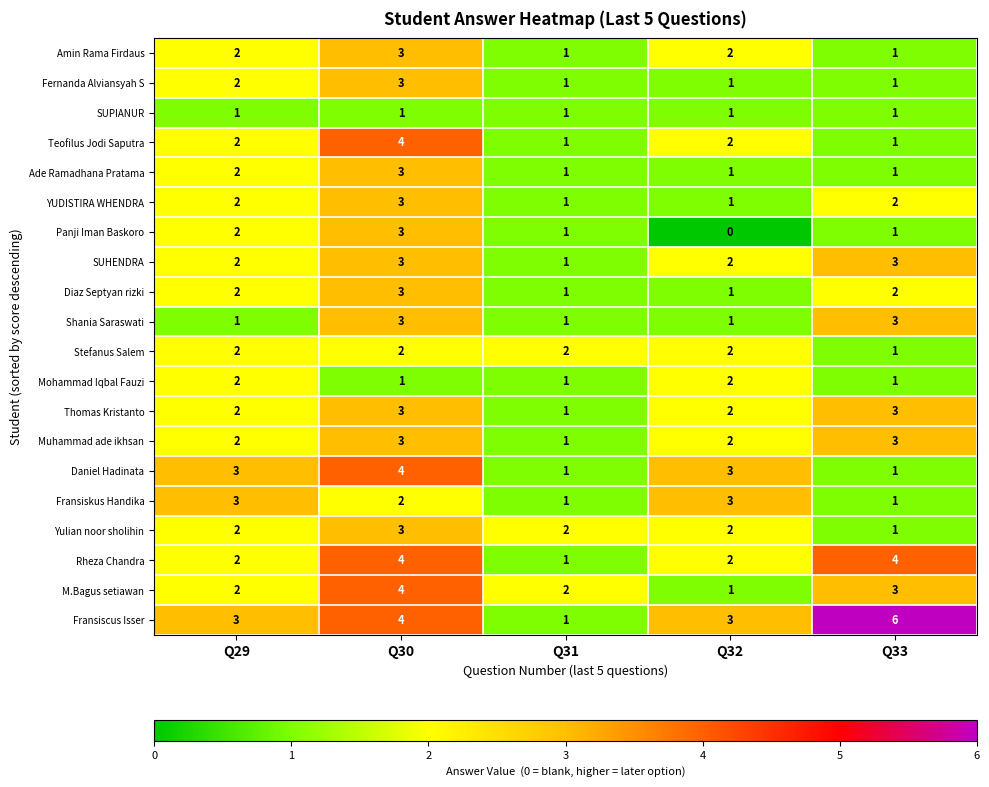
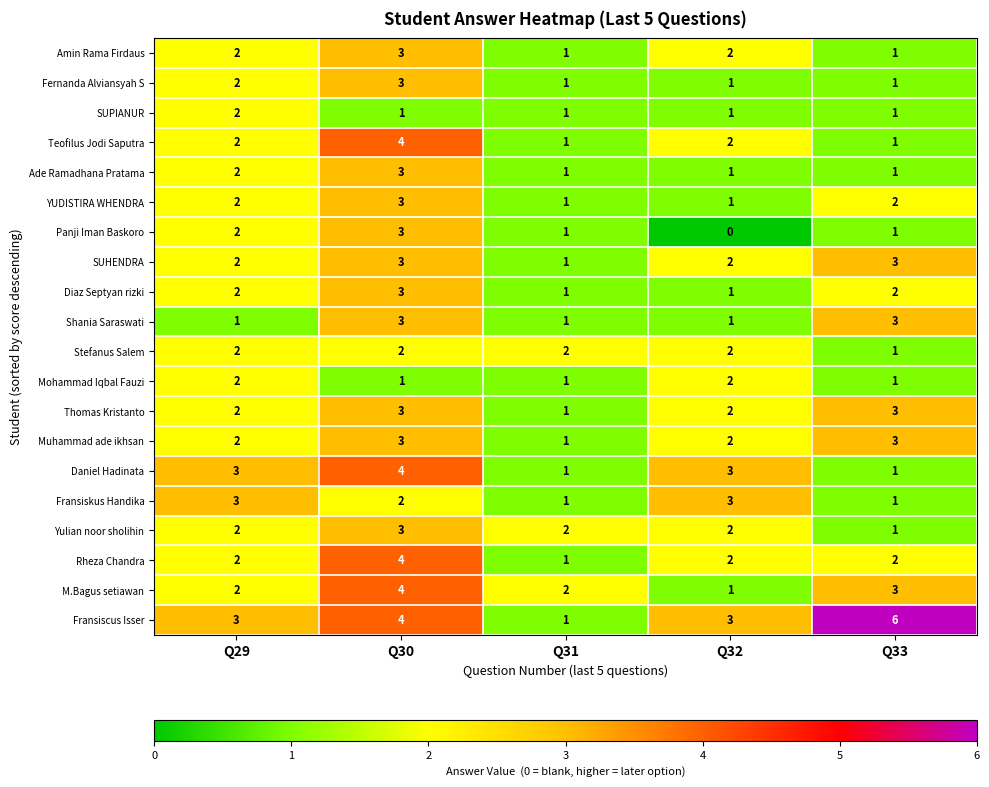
SUPIANUR, Q29: 1 -> 2
Rheza Chandra, Q33: 4 -> 2
